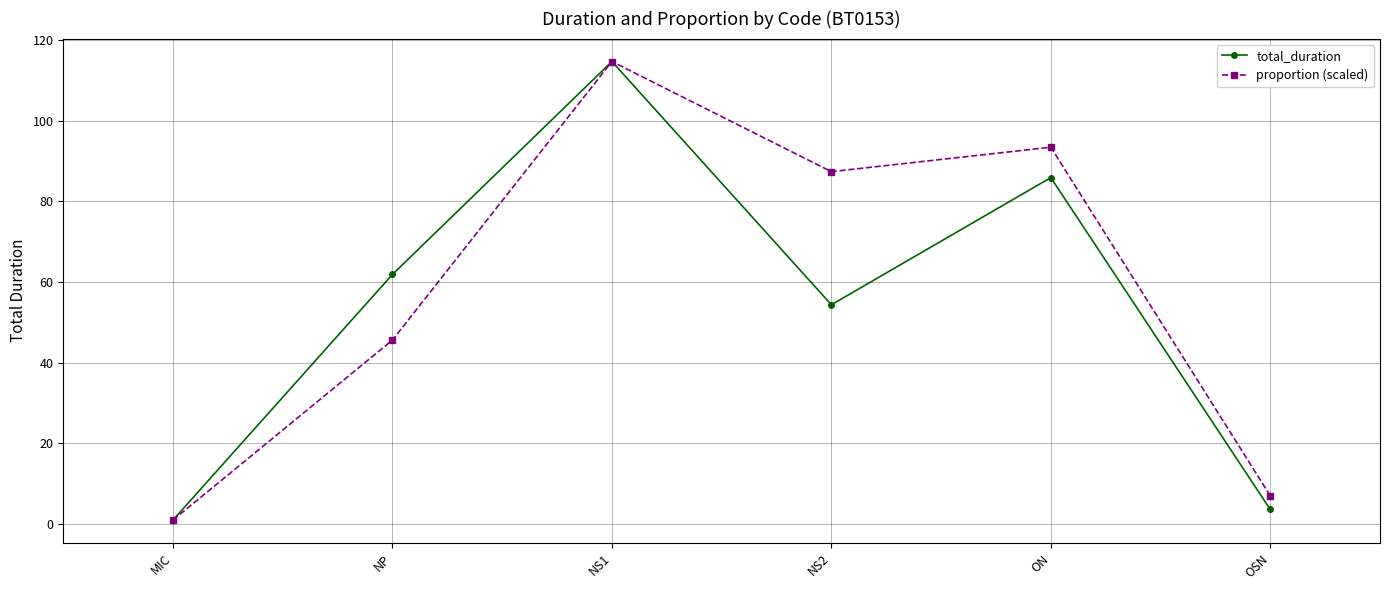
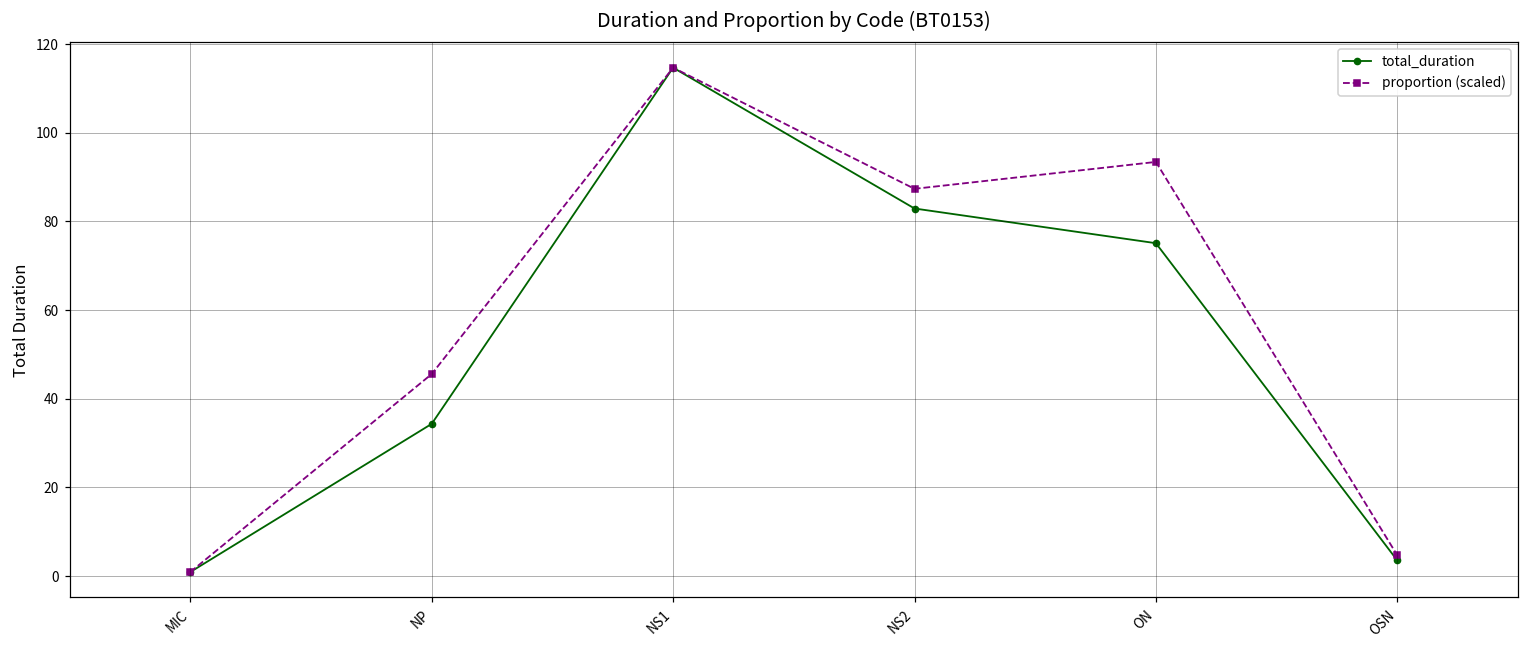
total_duration, NP: 62 -> 34
total_duration, NS2: 54 -> 83
total_duration, ON: 86 -> 75
proportion (scaled), OSN: 7 -> 5
